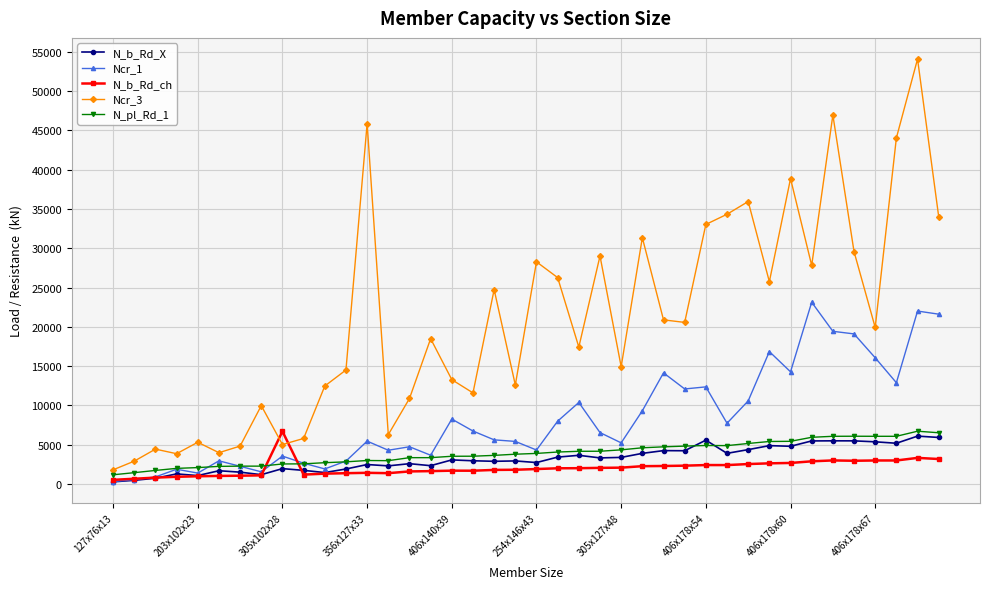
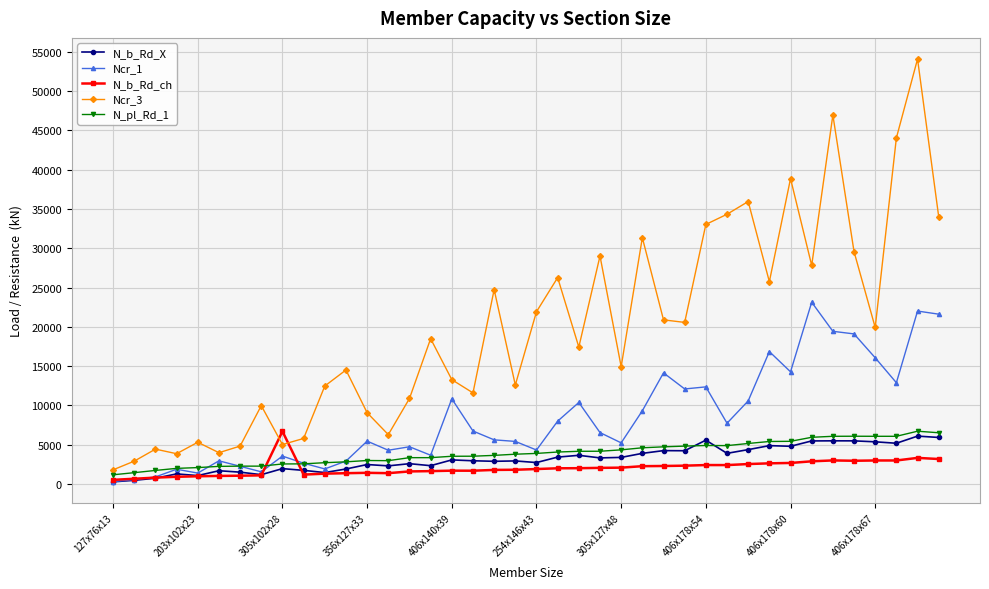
Ncr_3, 356x127x33: 46000 -> 9000
Ncr_1, 406x140x39: 8000 -> 11000
Ncr_3, 254x146x43: 28000 -> 22000
